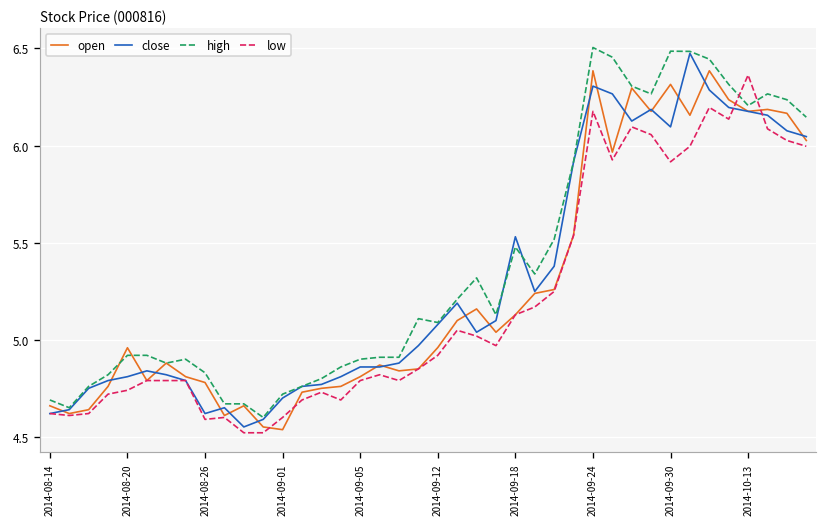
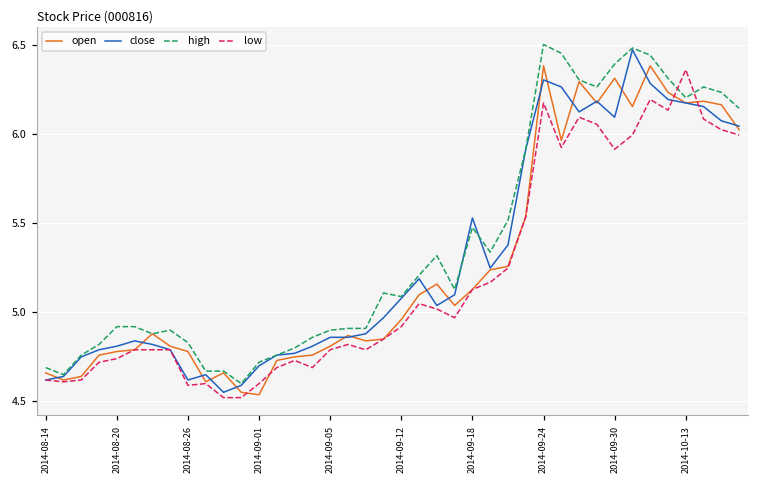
open, 2014-08-20: 4.96 -> 4.78
high, 2014-09-30: 6.49 -> 6.40
